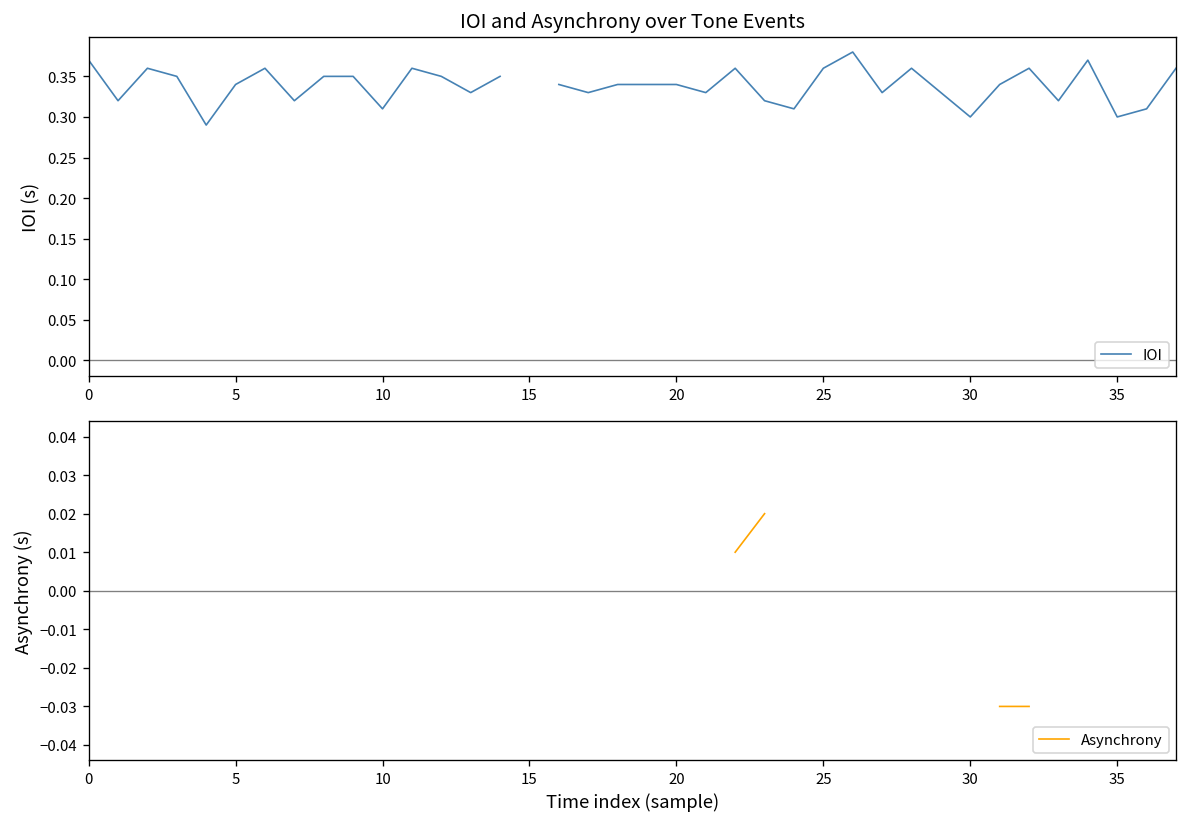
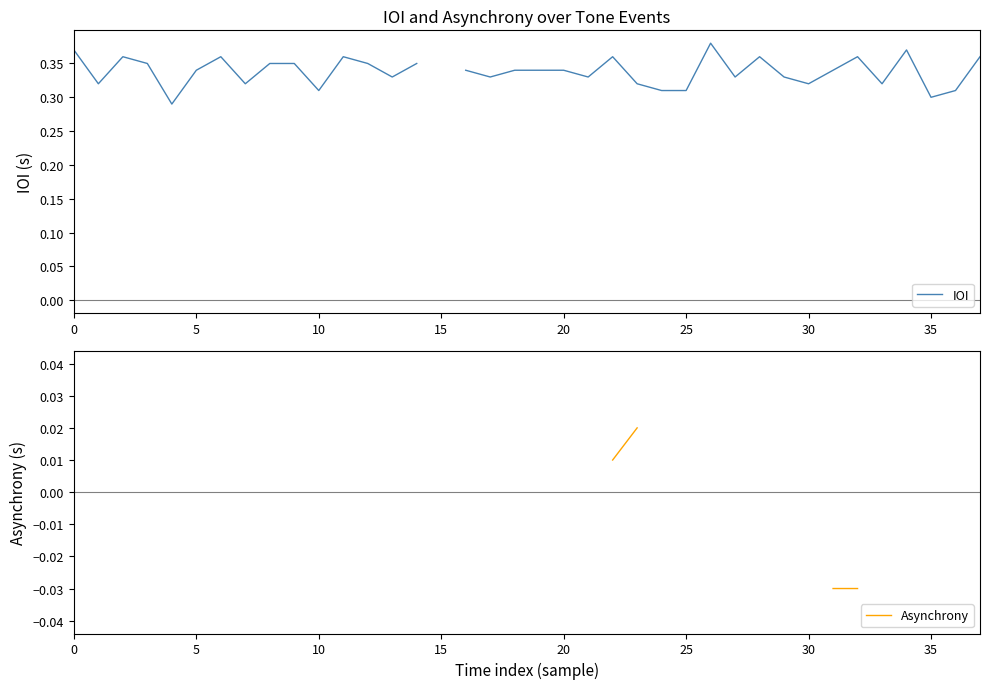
IOI and Asynchrony over Tone Events, 25: 0.36 -> 0.31
IOI and Asynchrony over Tone Events, 30: 0.30 -> 0.32
